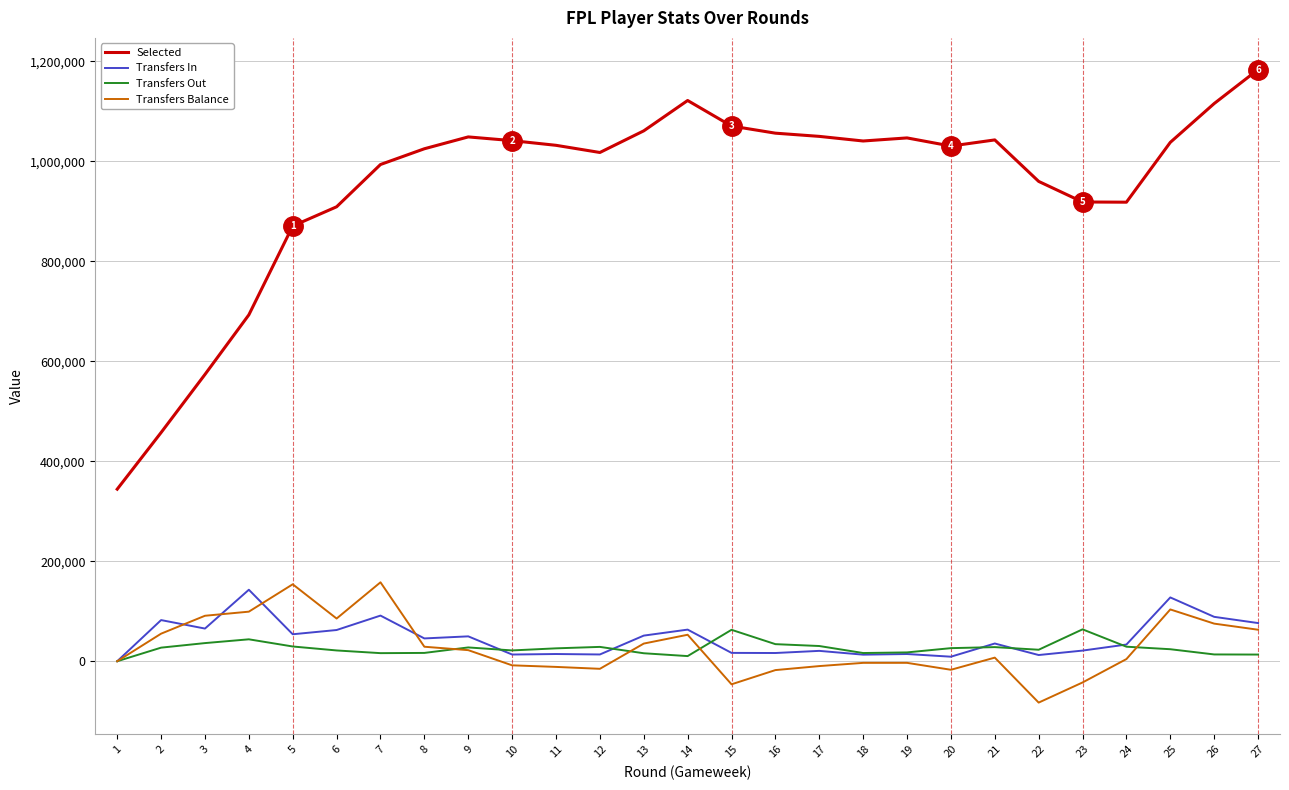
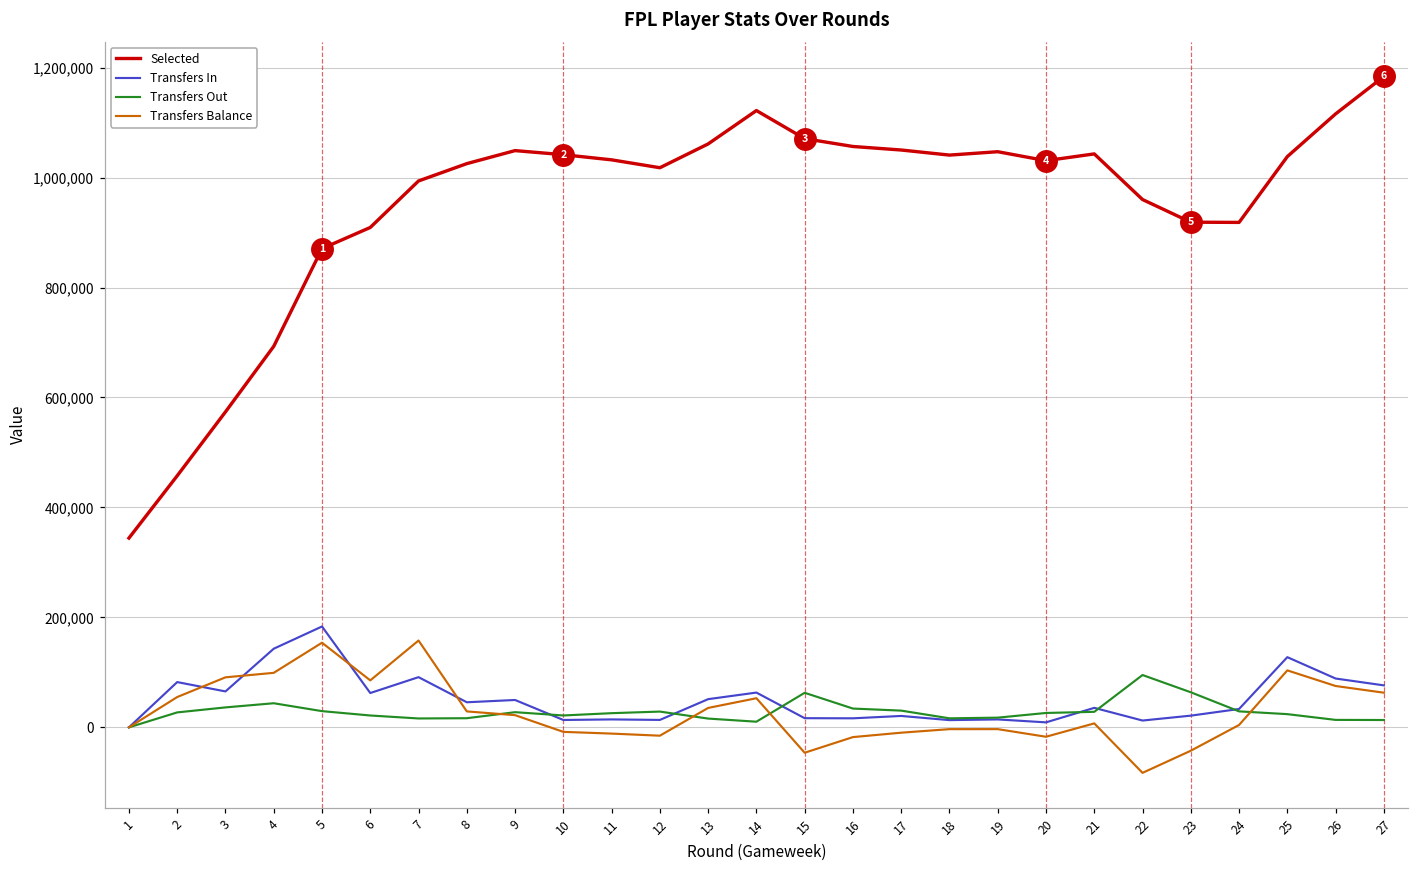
Transfers In, 5: 50,000 -> 180,000
Transfers Out, 22: 20,000 -> 100,000
